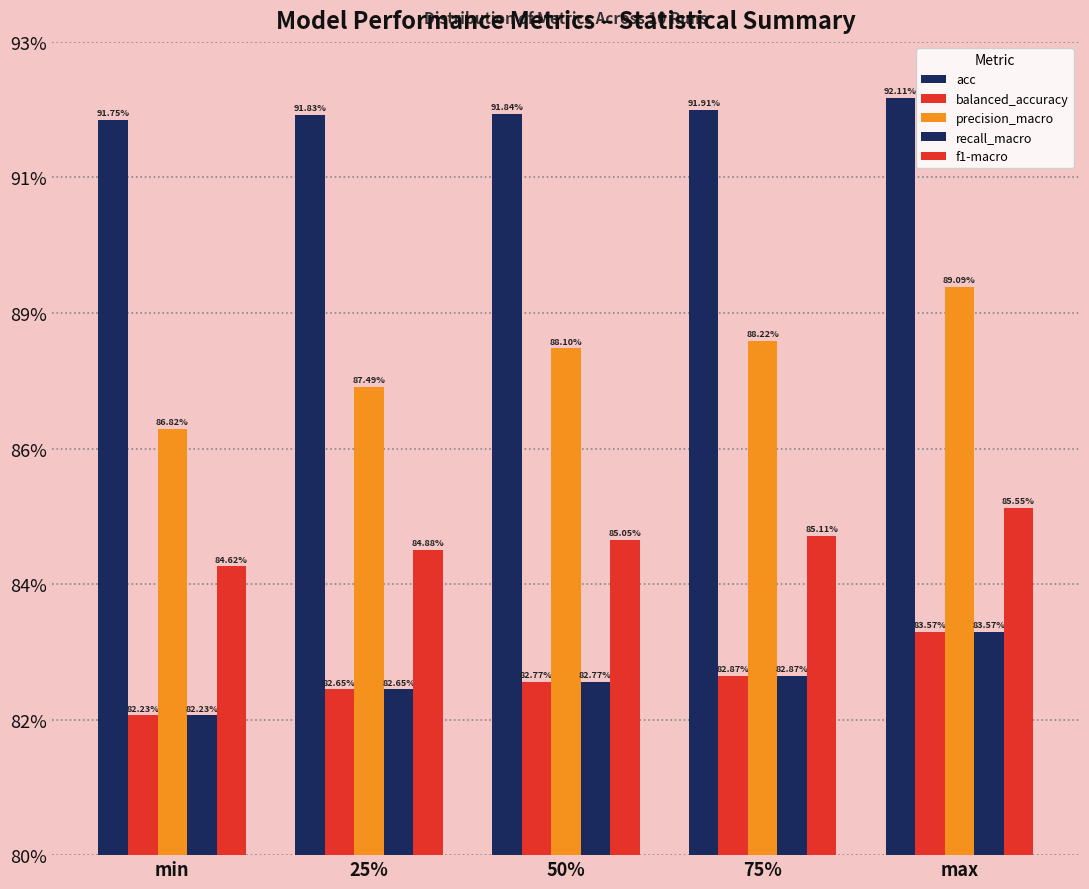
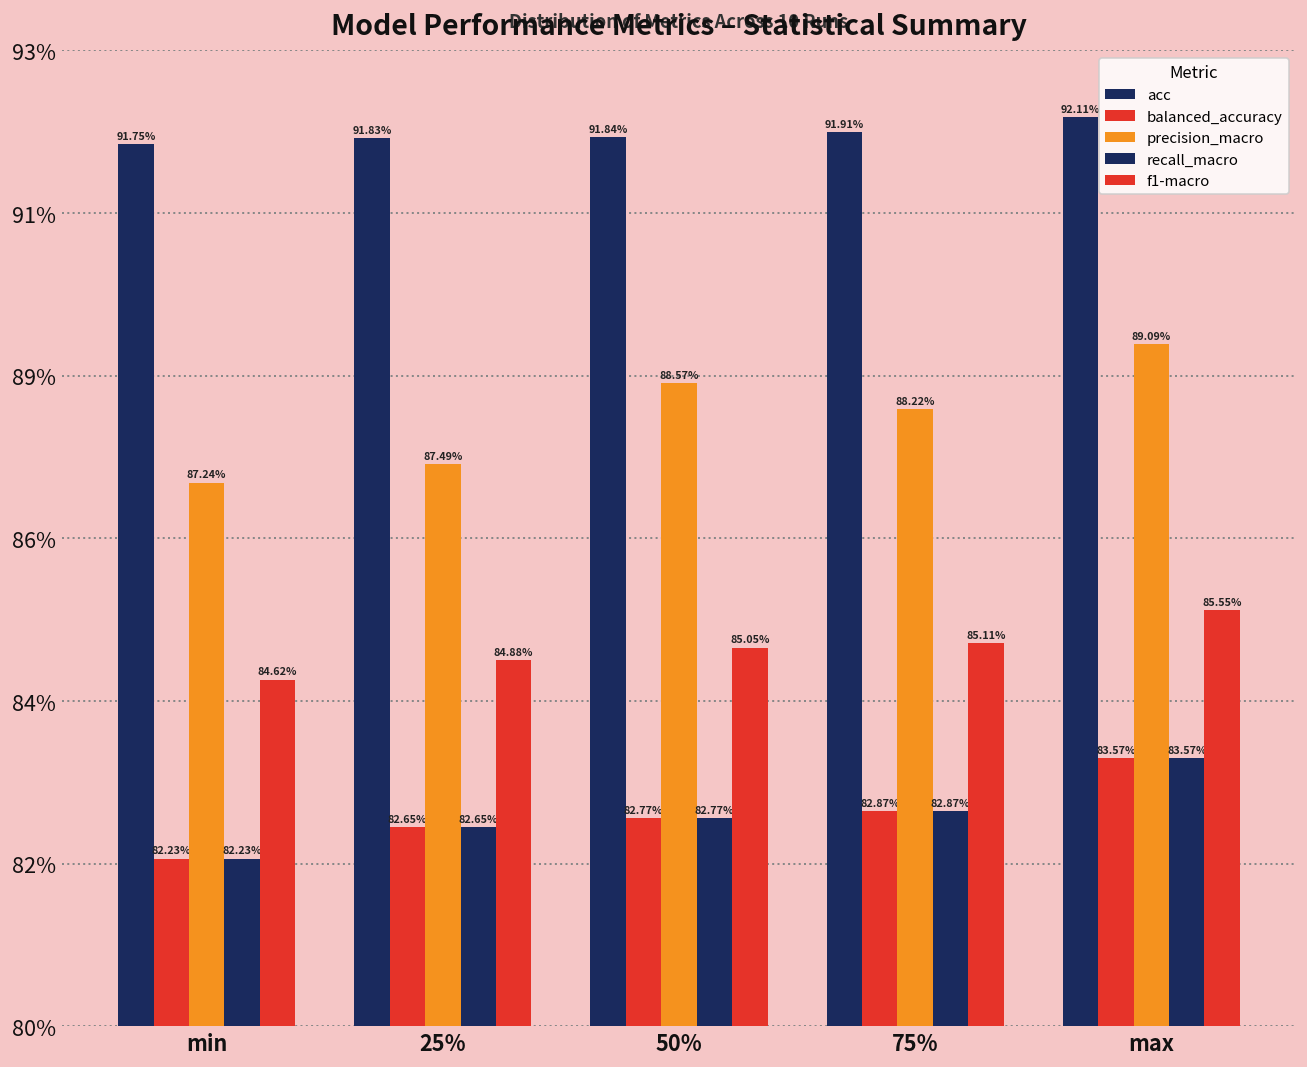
precision_macro, min: 86.82% -> 87.24%
precision_macro, 50%: 88.10% -> 88.57%
